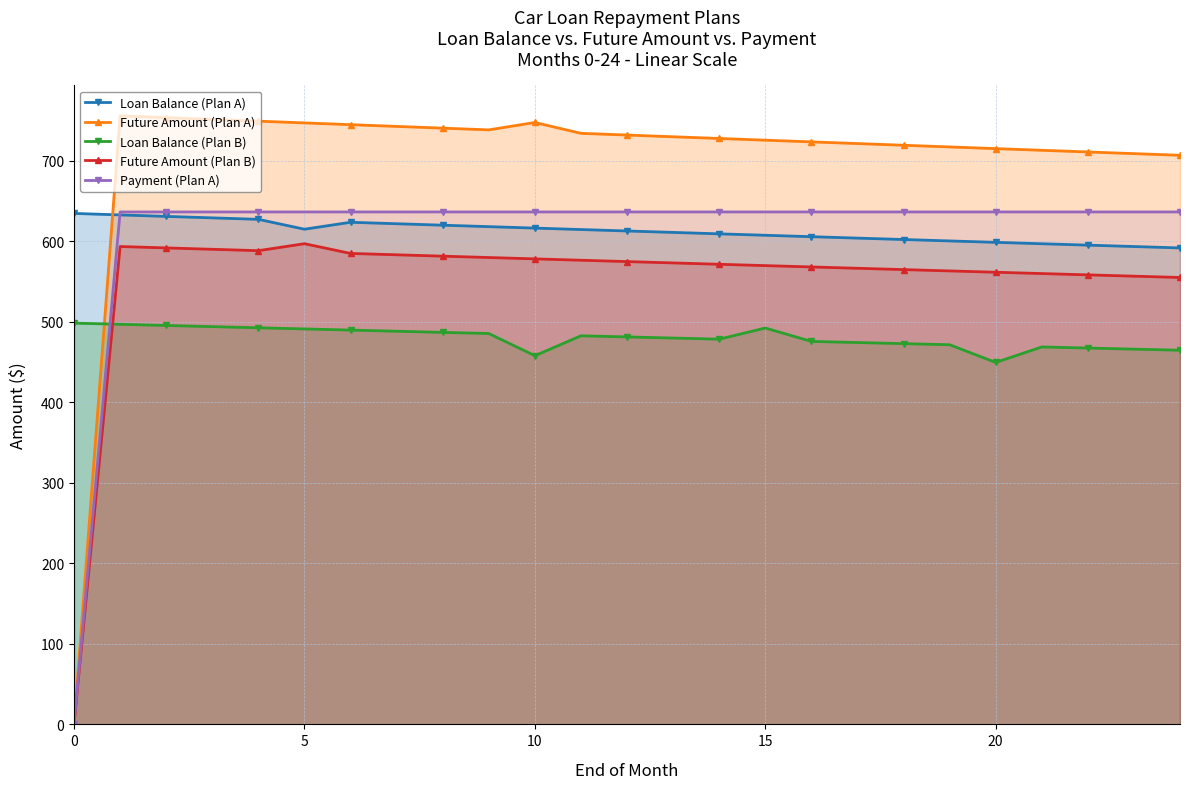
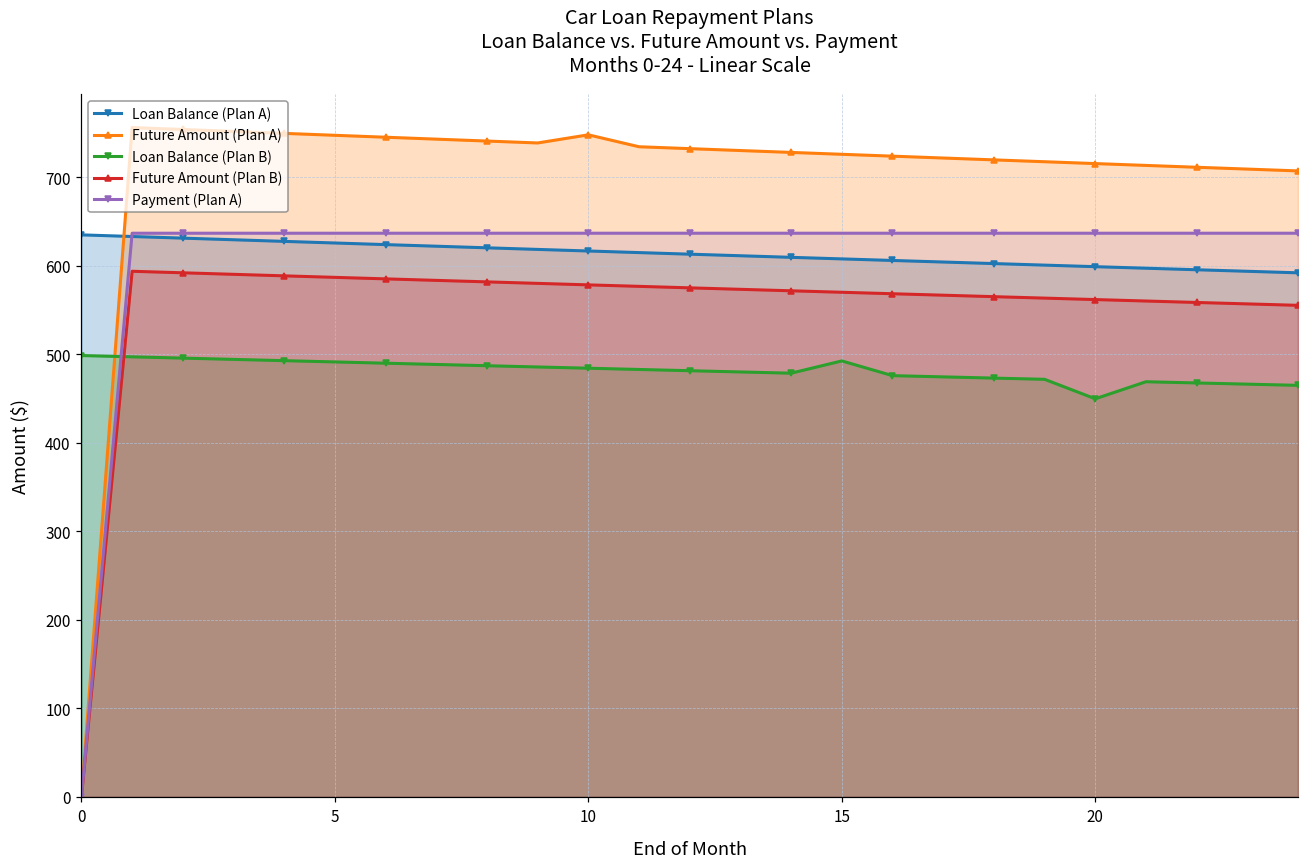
Loan Balance (Plan A), 5: 620 -> 630
Future Amount (Plan B), 5: 600 -> 590
Loan Balance (Plan B), 10: 460 -> 480
